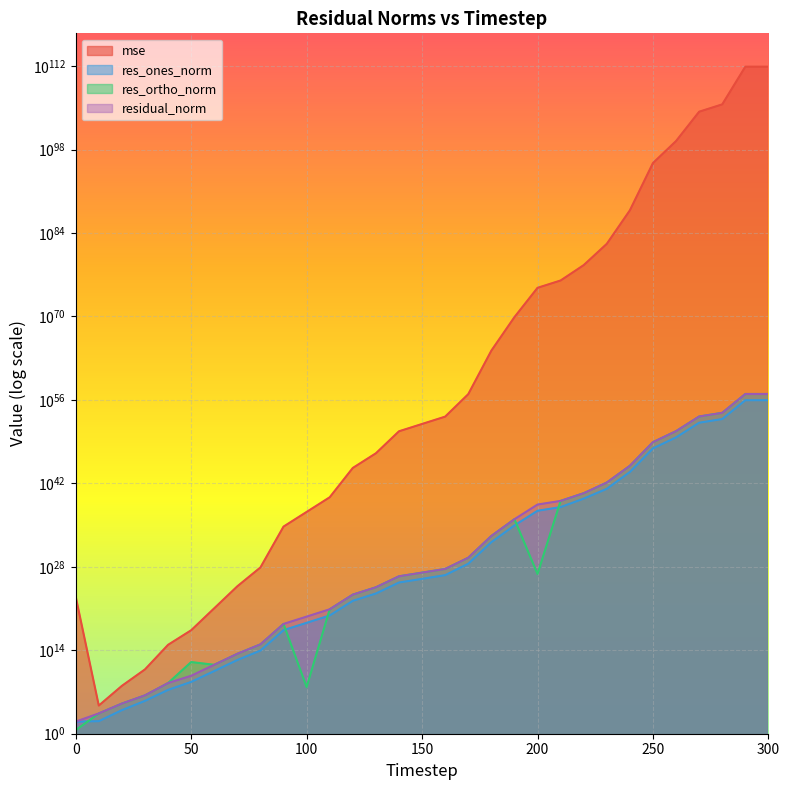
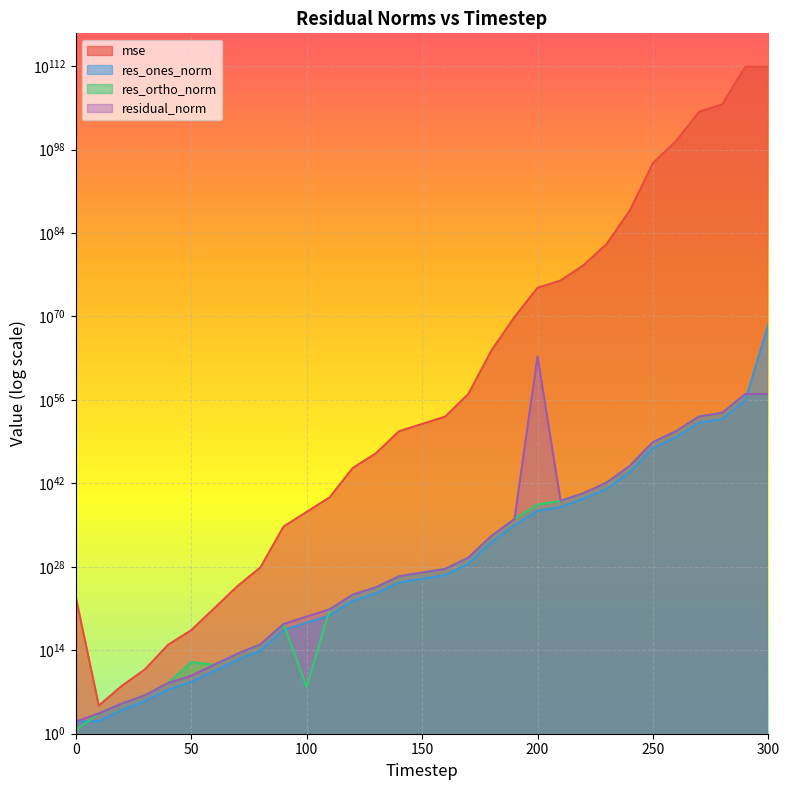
res_ortho_norm, 200: 1000000000000000000000000000 -> 0
residual_norm, 200: 0 -> 2000000000000000000000000000000000000000000000000000000000000000
res_ones_norm, 300: 100000000000000000000000000000000000000000000000000000000 -> 0
